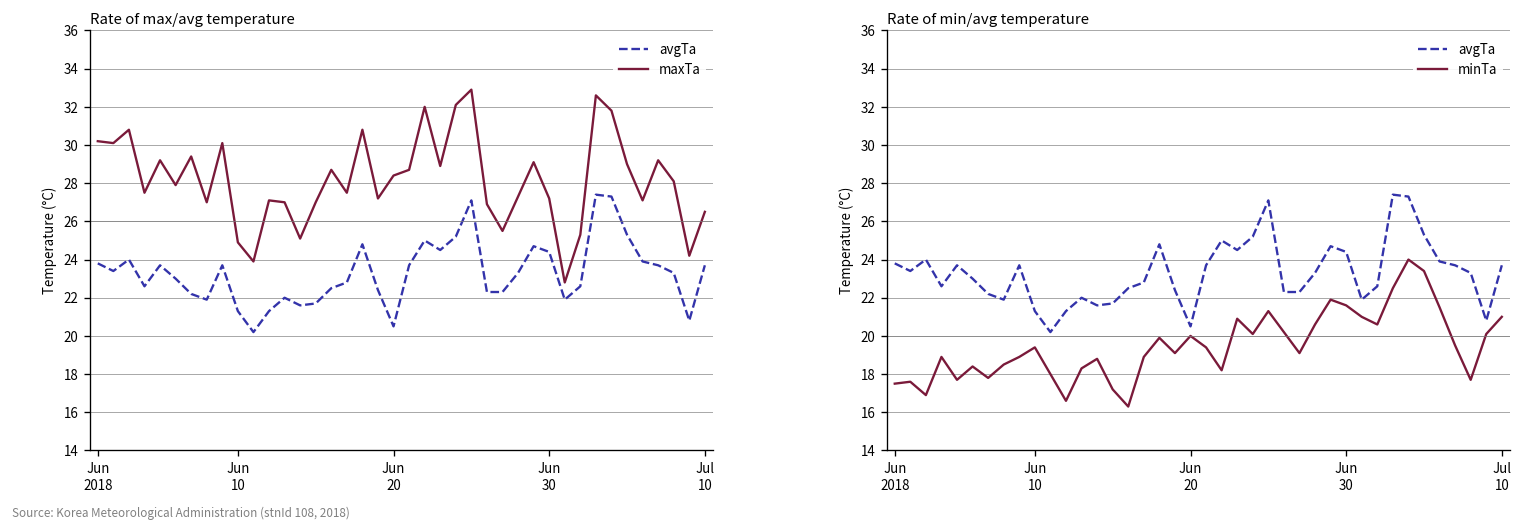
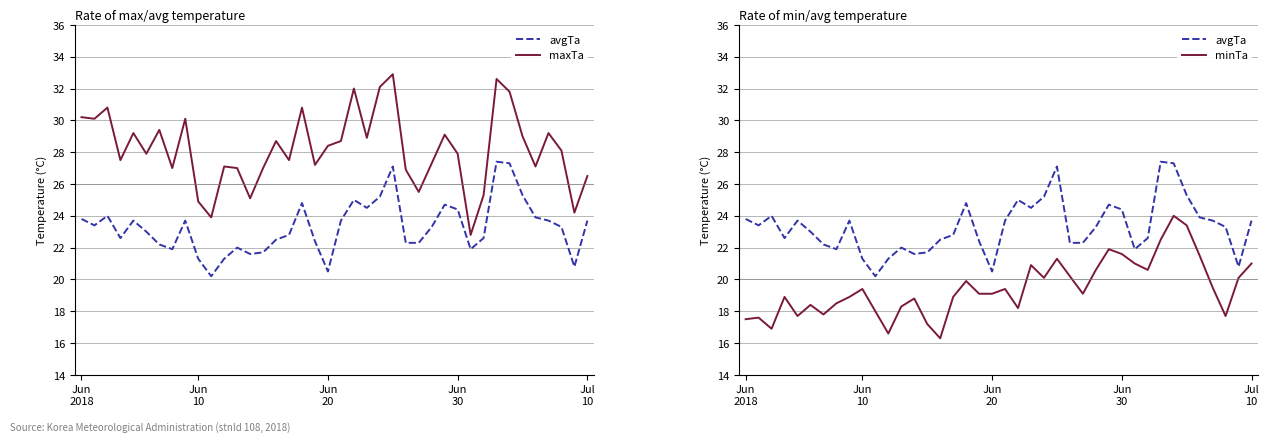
Rate of max/avg temperature, maxTa, Jun 30: 27.2 -> 27.9
Rate of min/avg temperature, minTa, Jun 20: 20.0 -> 19.1
